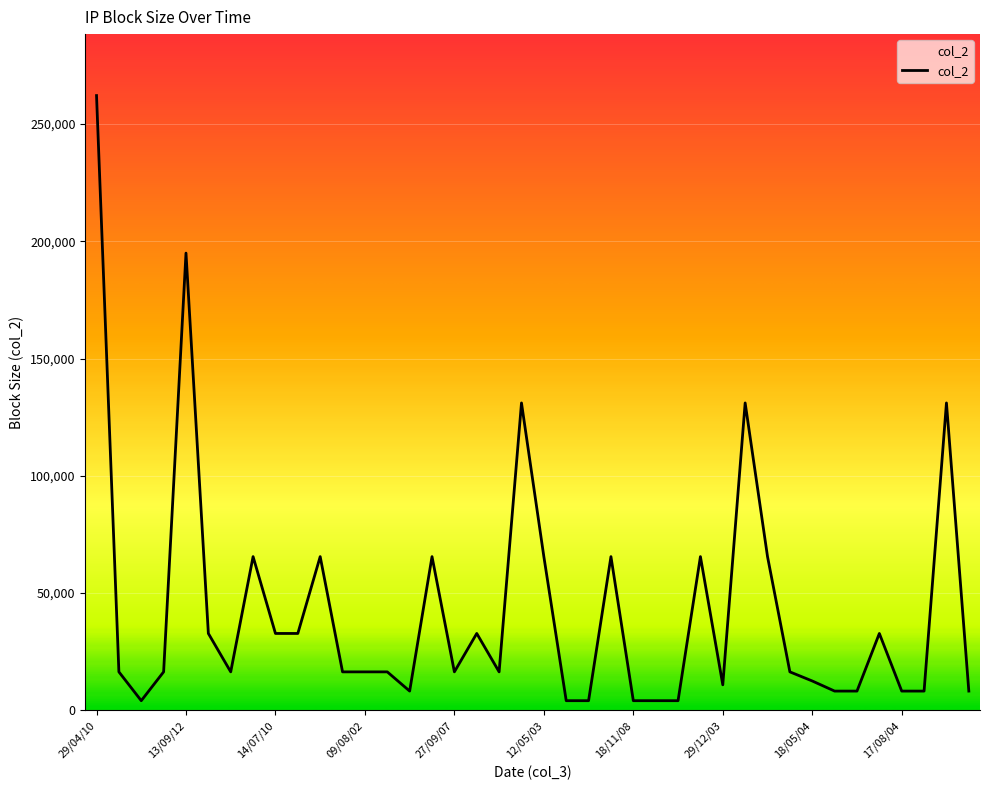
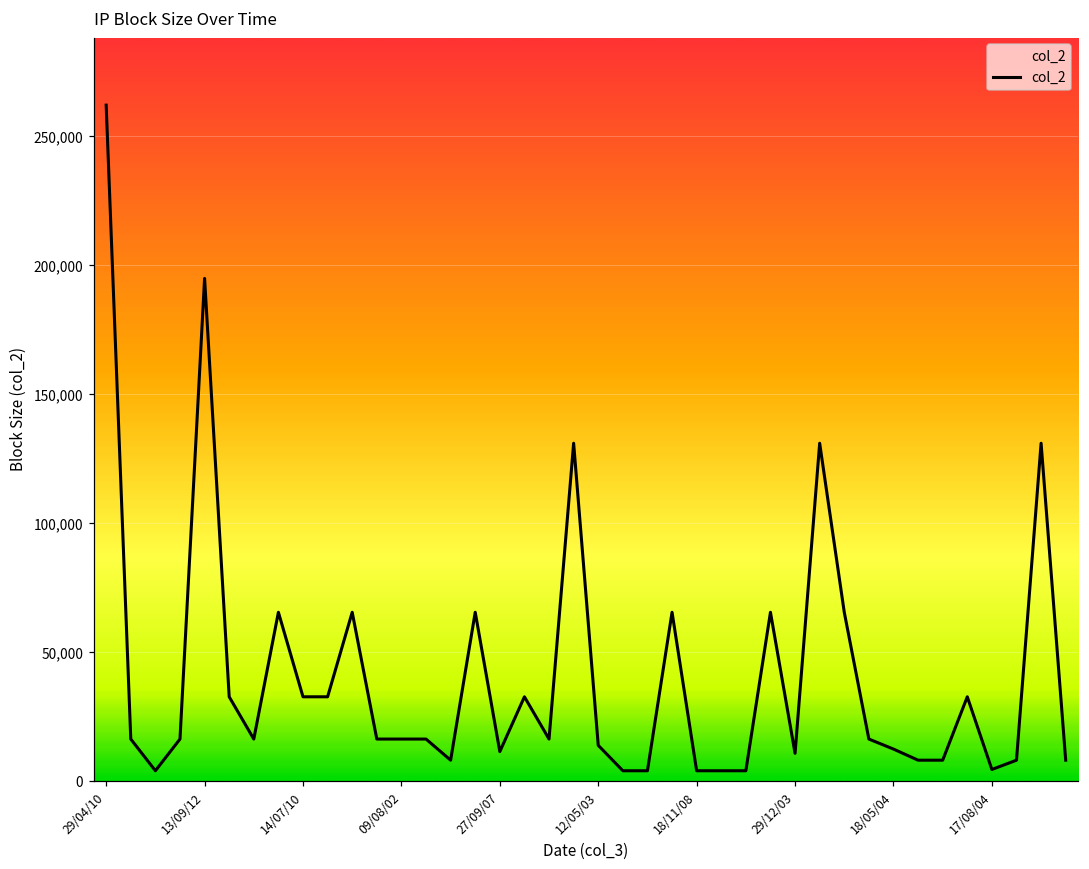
27/09/07: 16,000 -> 12,000
12/05/03: 66,000 -> 14,000
17/08/04: 8,000 -> 5,000
